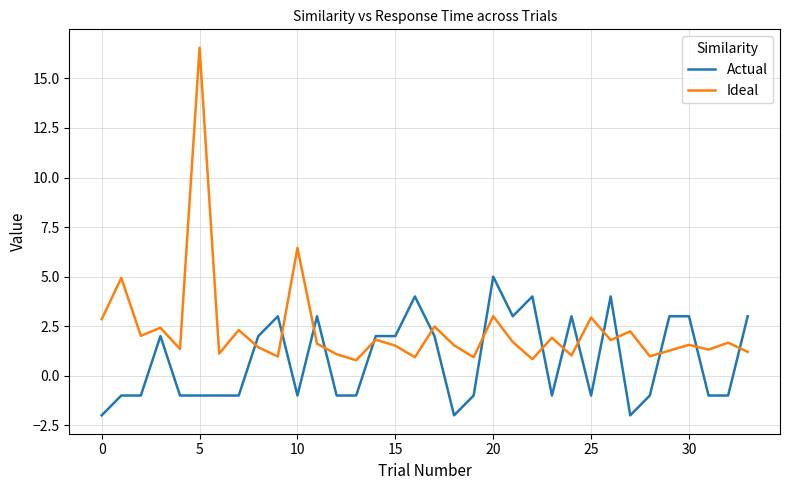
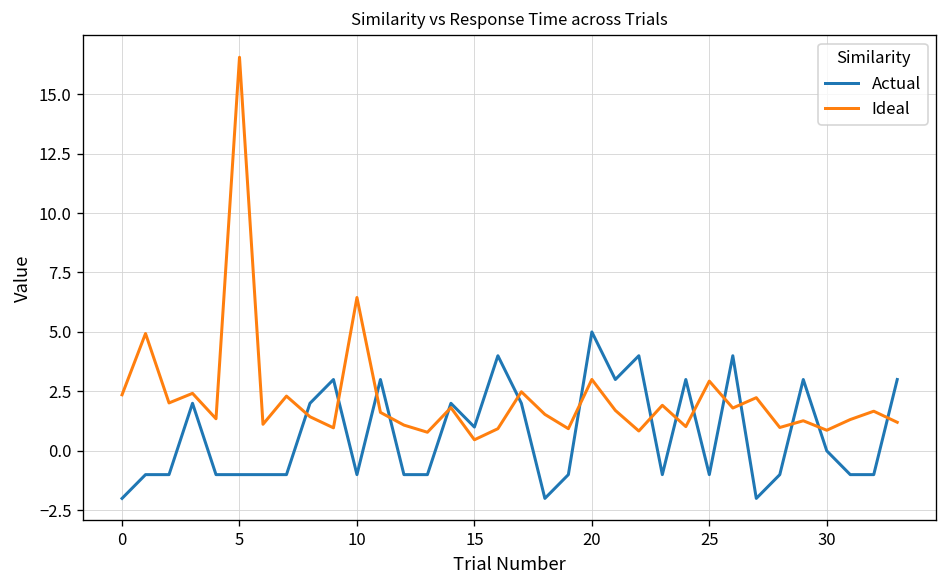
Ideal, 0: 2.9 -> 2.4
Actual, 15: 2 -> 1
Ideal, 15: 1.5 -> 0.5
Actual, 30: 3 -> 0
Ideal, 30: 1.6 -> 0.9
